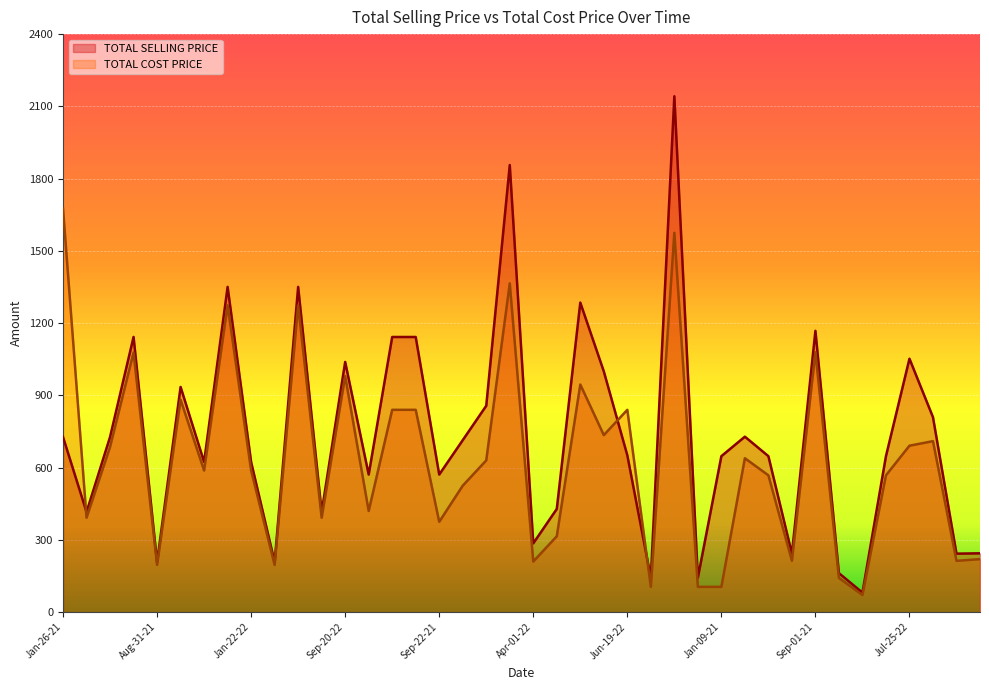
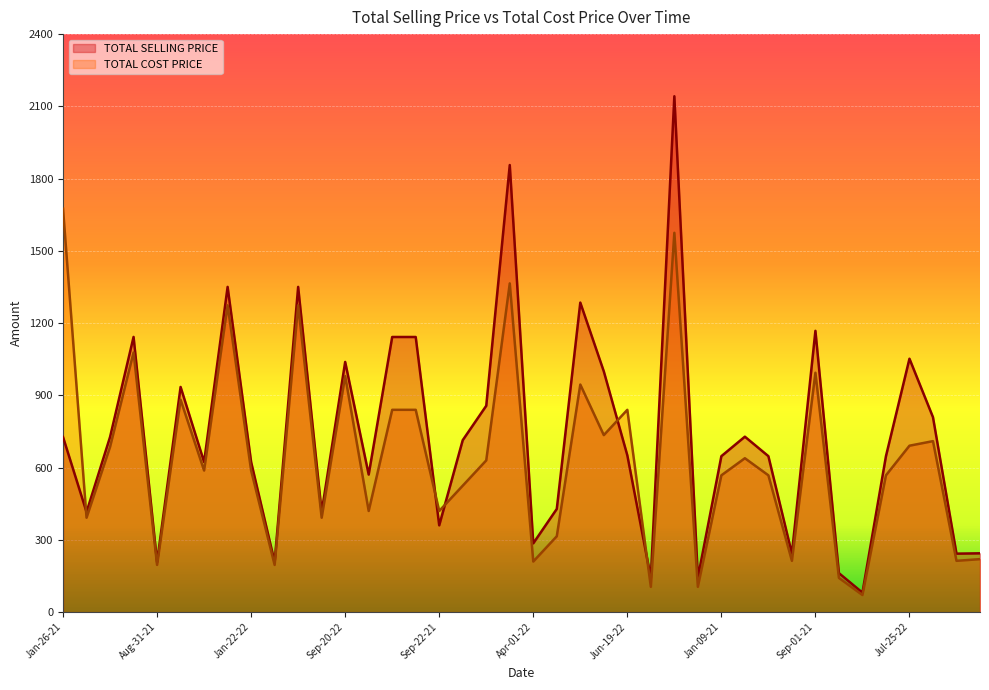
TOTAL SELLING PRICE, Sep-22-21: 570 -> 360
TOTAL COST PRICE, Sep-22-21: 380 -> 420
TOTAL COST PRICE, Jan-09-21: 110 -> 570
TOTAL COST PRICE, Sep-01-21: 1080 -> 990
